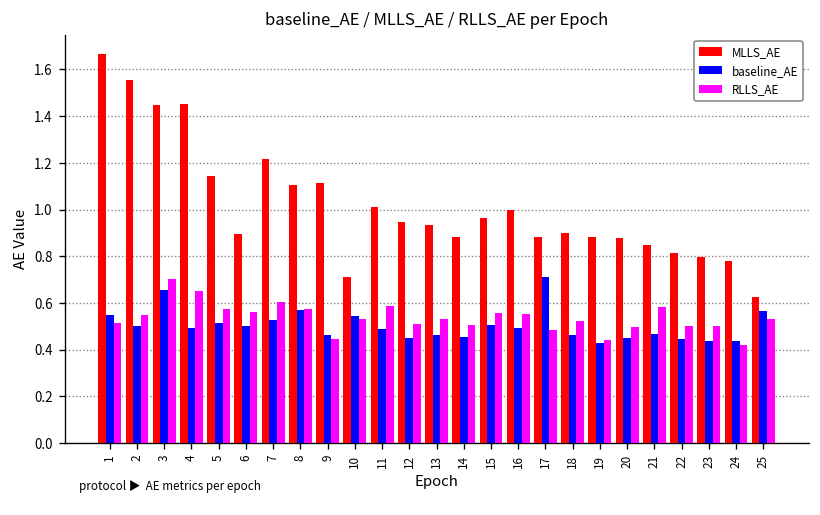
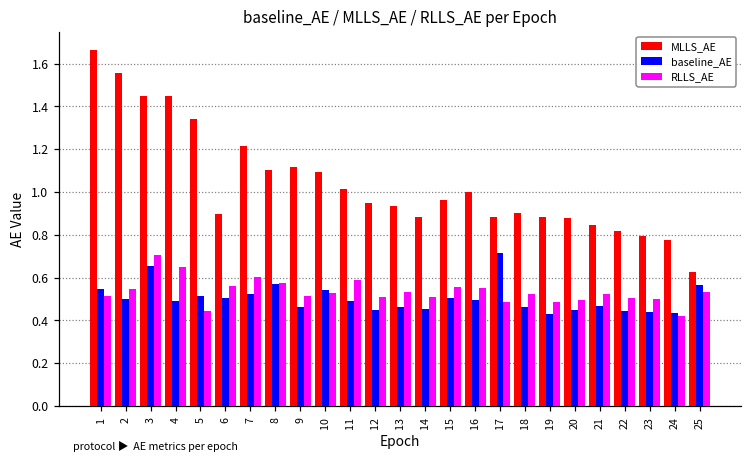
MLLS_AE, 5: 1.14 -> 1.34
RLLS_AE, 5: 0.58 -> 0.44
RLLS_AE, 9: 0.45 -> 0.52
MLLS_AE, 10: 0.71 -> 1.09
RLLS_AE, 19: 0.44 -> 0.48
RLLS_AE, 21: 0.58 -> 0.52
